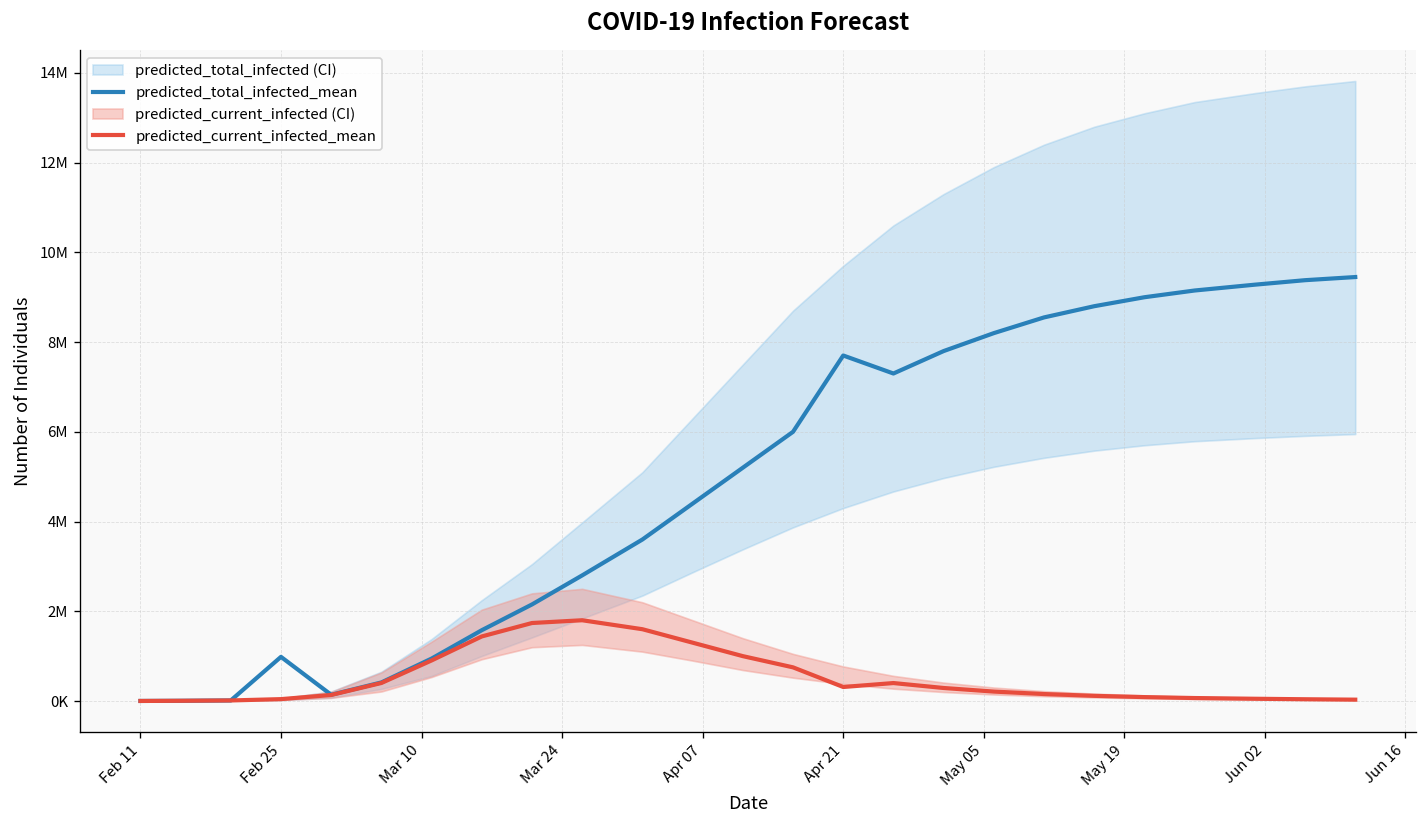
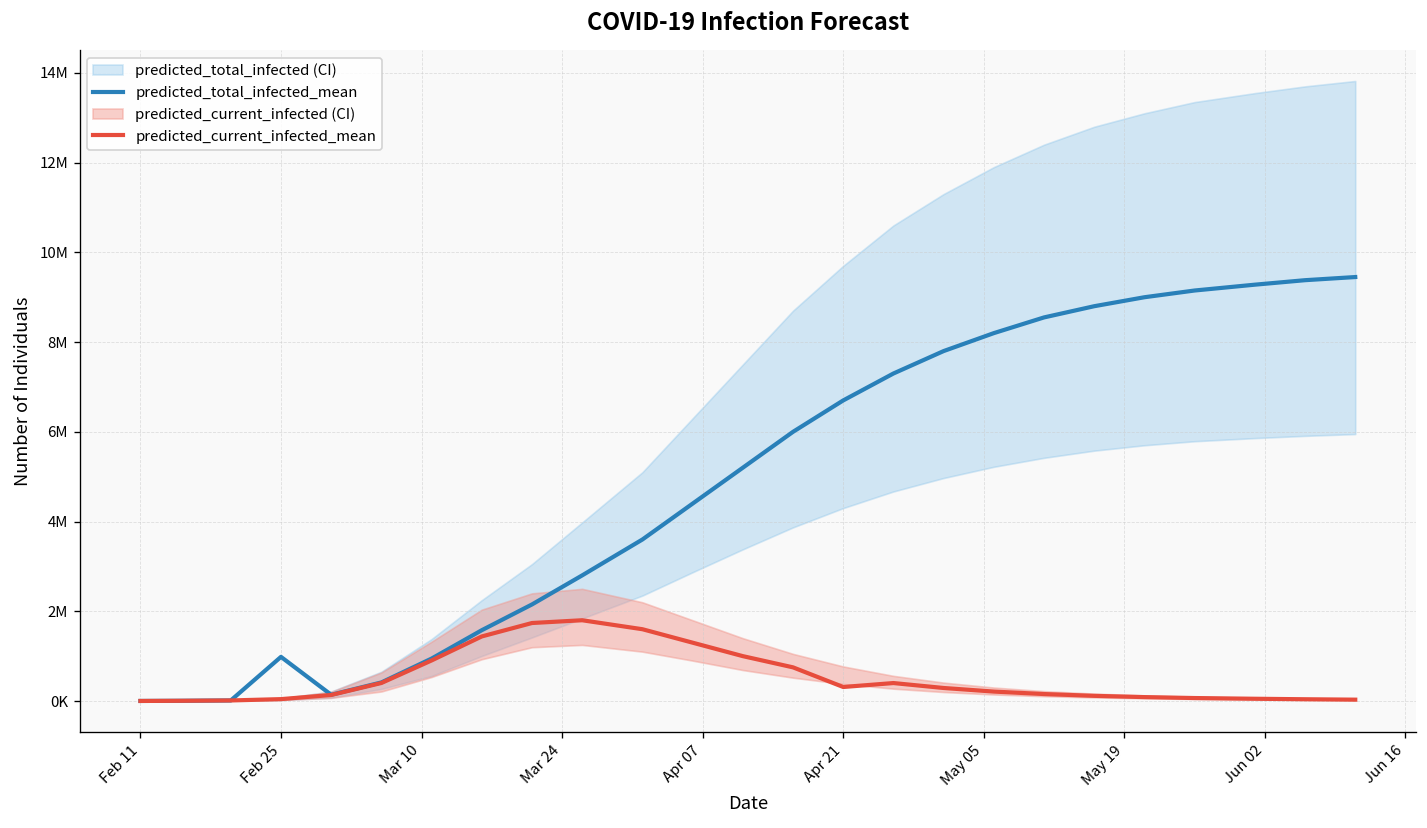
predicted_total_infected_mean, Apr 21: 7700000 -> 6700000
